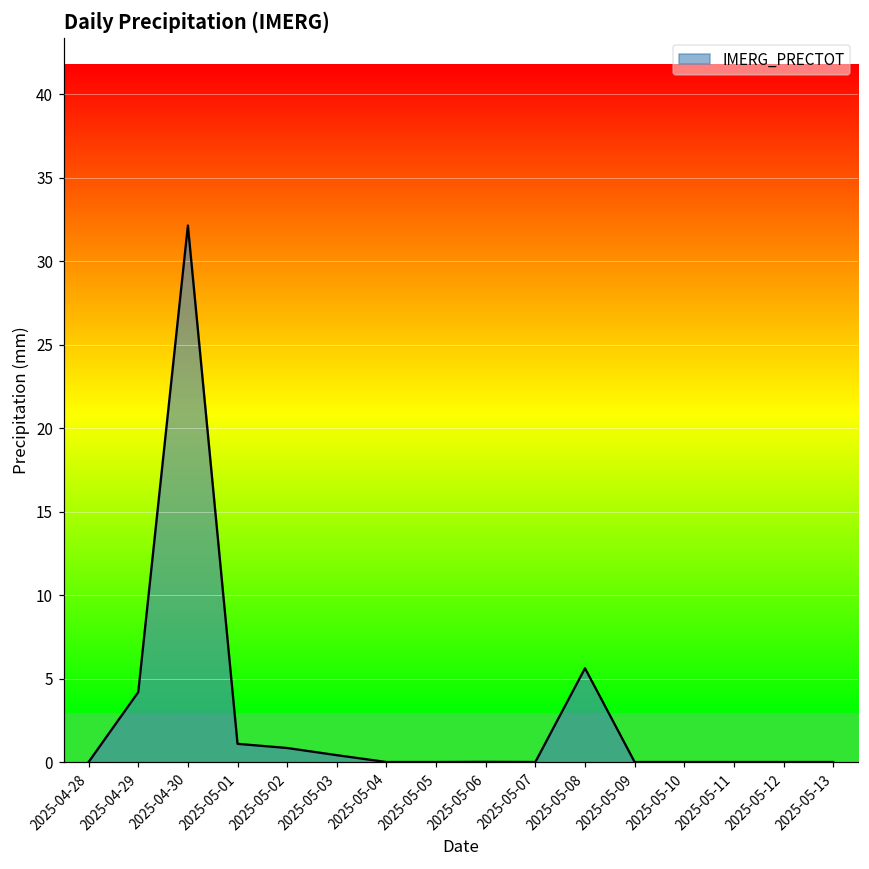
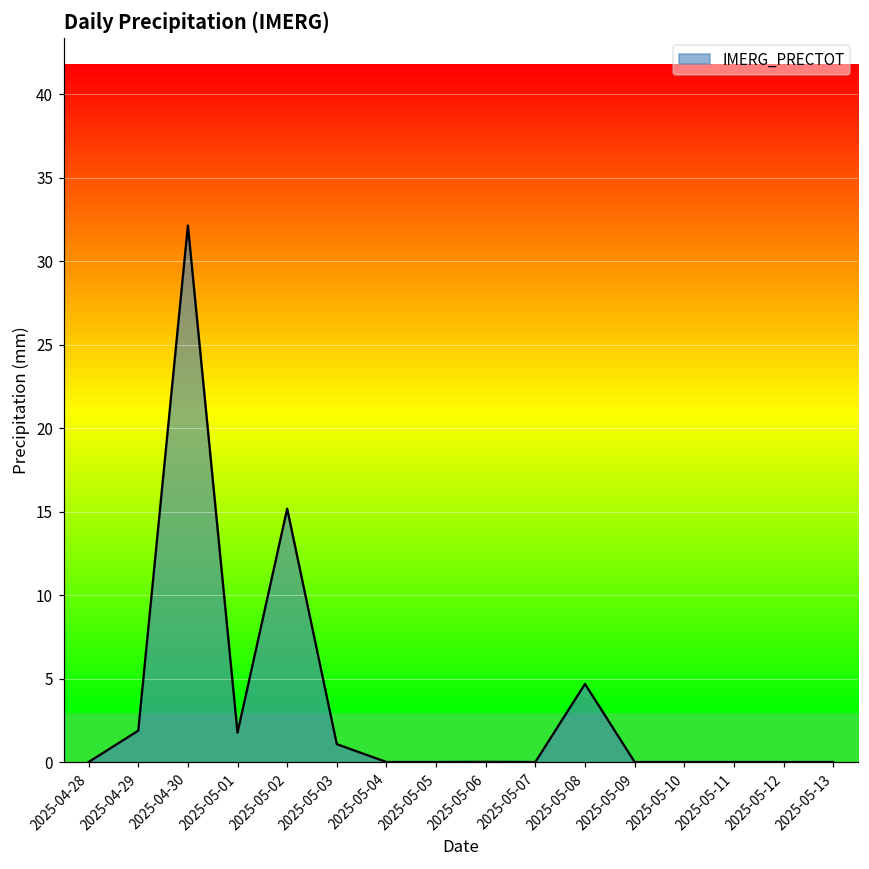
2025-04-29: 4.2 -> 1.9
2025-05-01: 1.1 -> 1.8
2025-05-02: 0.8 -> 15.2
2025-05-03: 0.4 -> 1.1
2025-05-08: 5.6 -> 4.7
